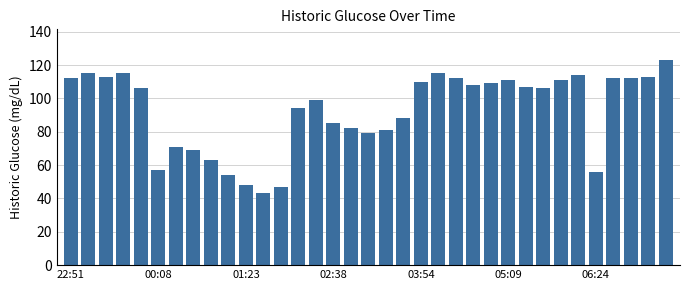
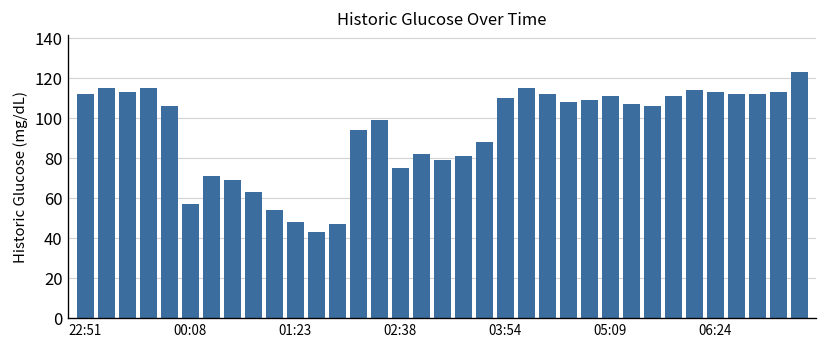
02:38: 85 -> 75
06:24: 56 -> 113
